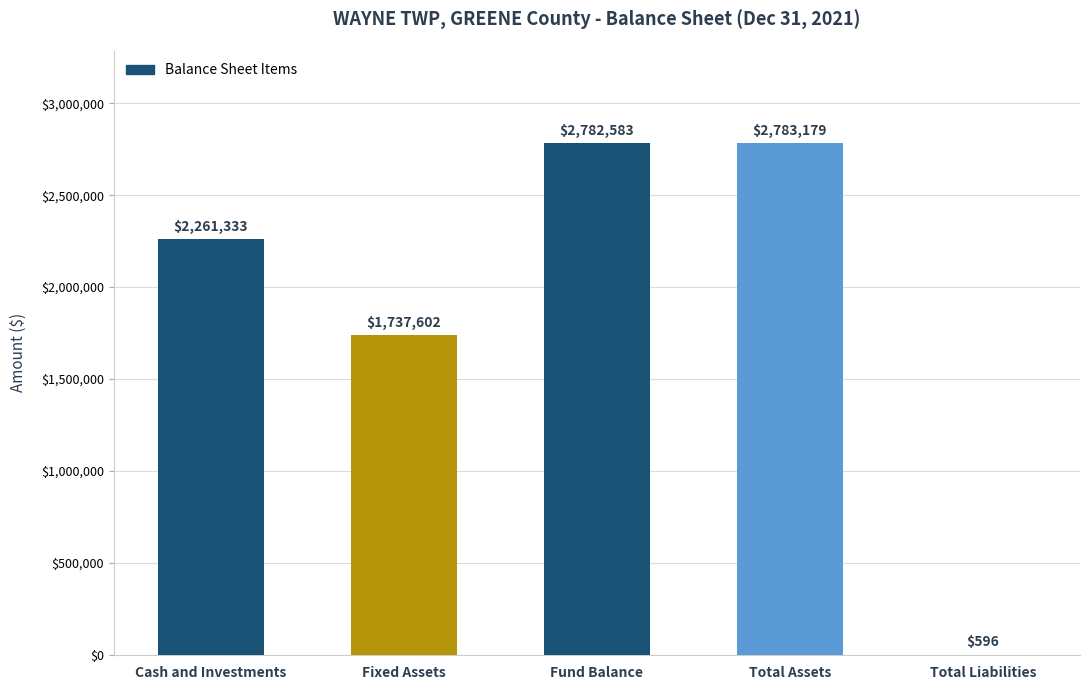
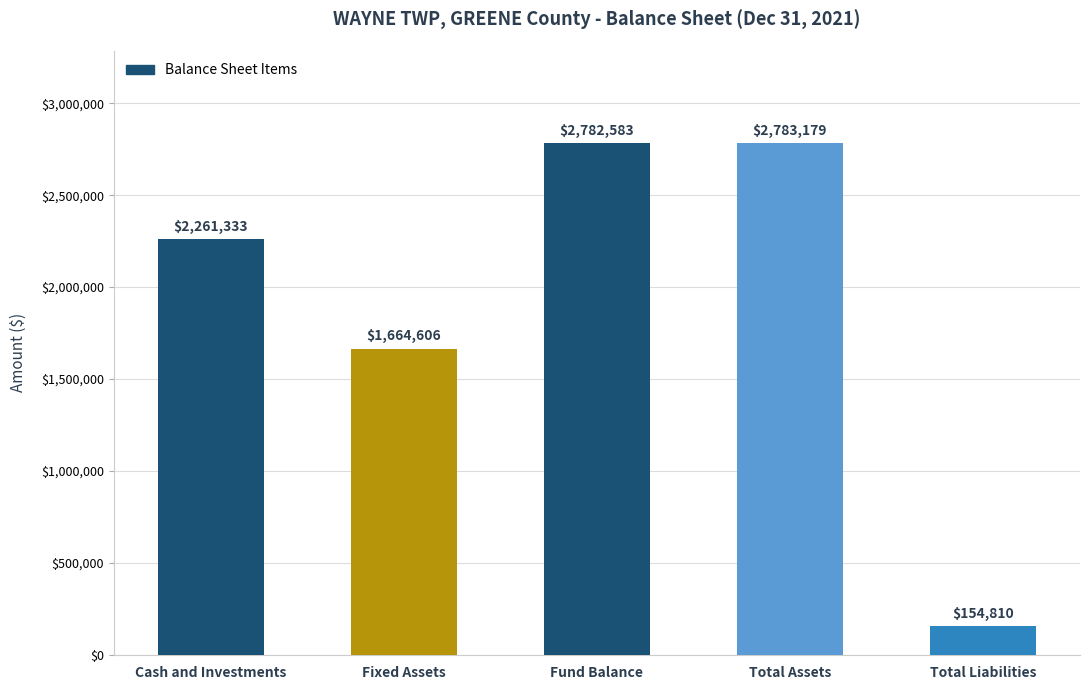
Fixed Assets: $1,737,602 -> $1,664,606
Total Liabilities: $596 -> $154,810
